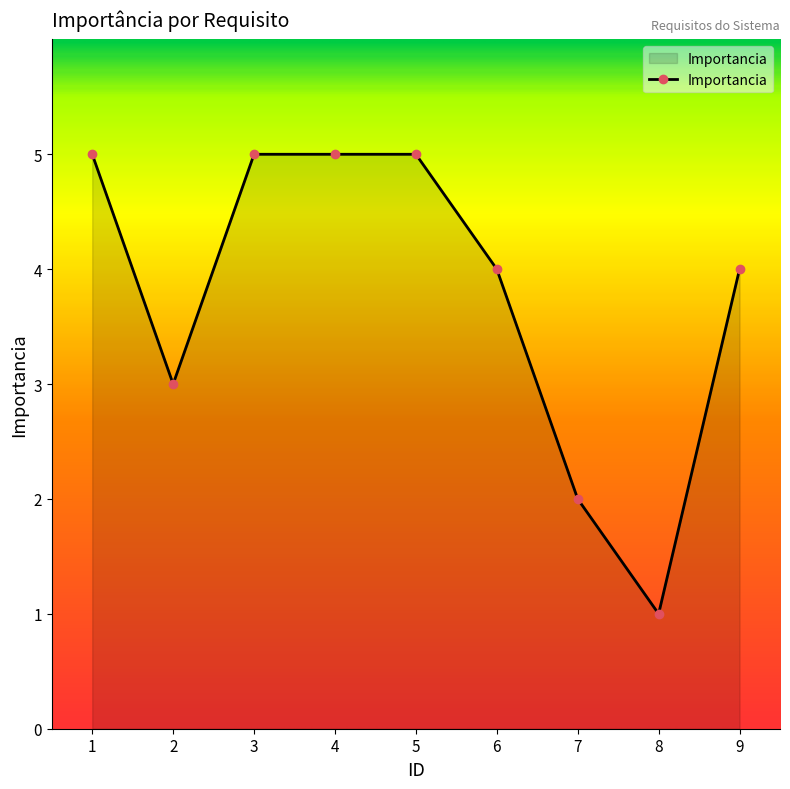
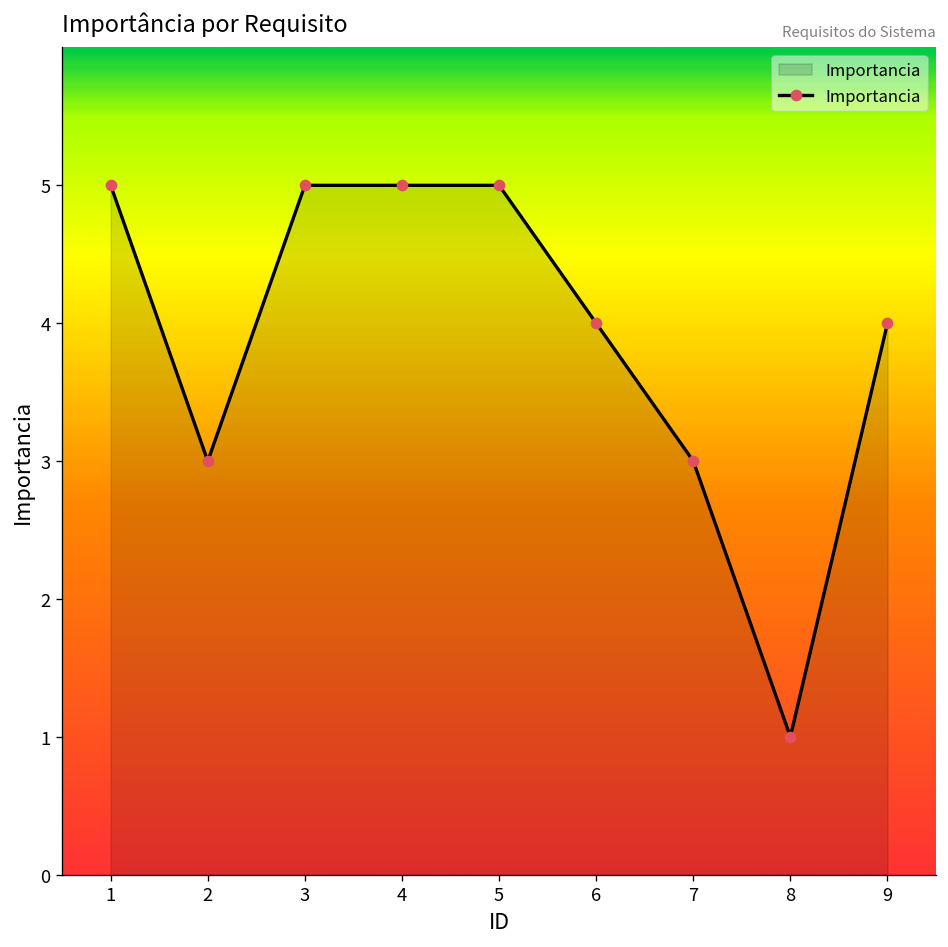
7: 2 -> 3
